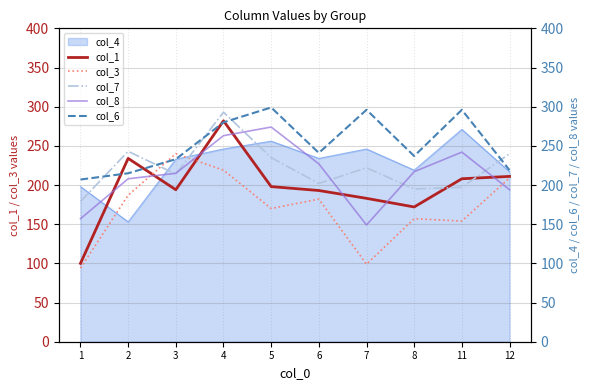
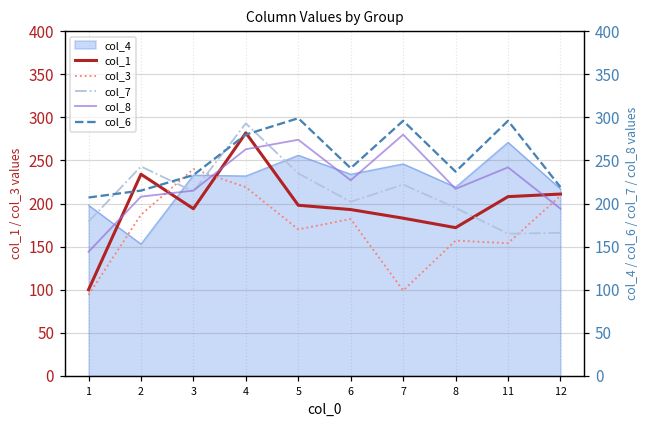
col_8, 1: 160 -> 140
col_4, 4: 250 -> 230
col_8, 7: 150 -> 280
col_7, 11: 200 -> 170
col_7, 12: 240 -> 170
